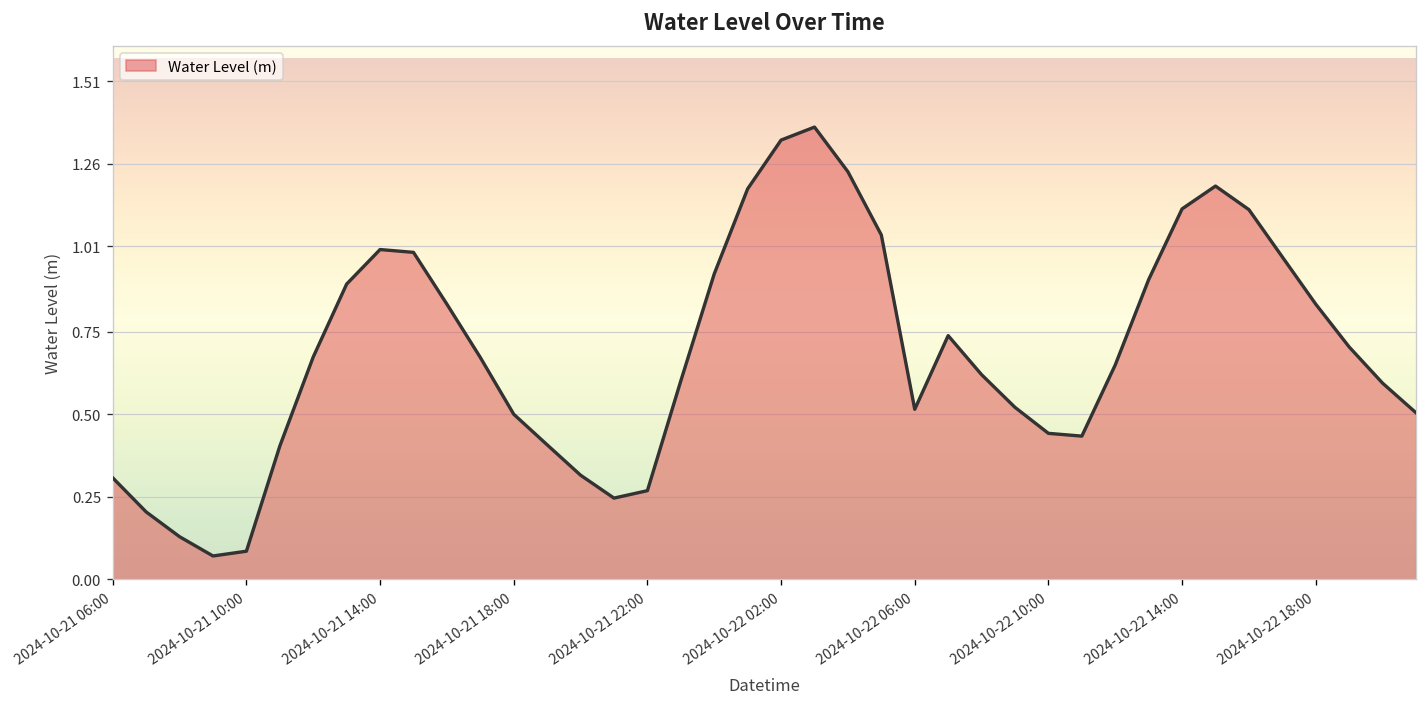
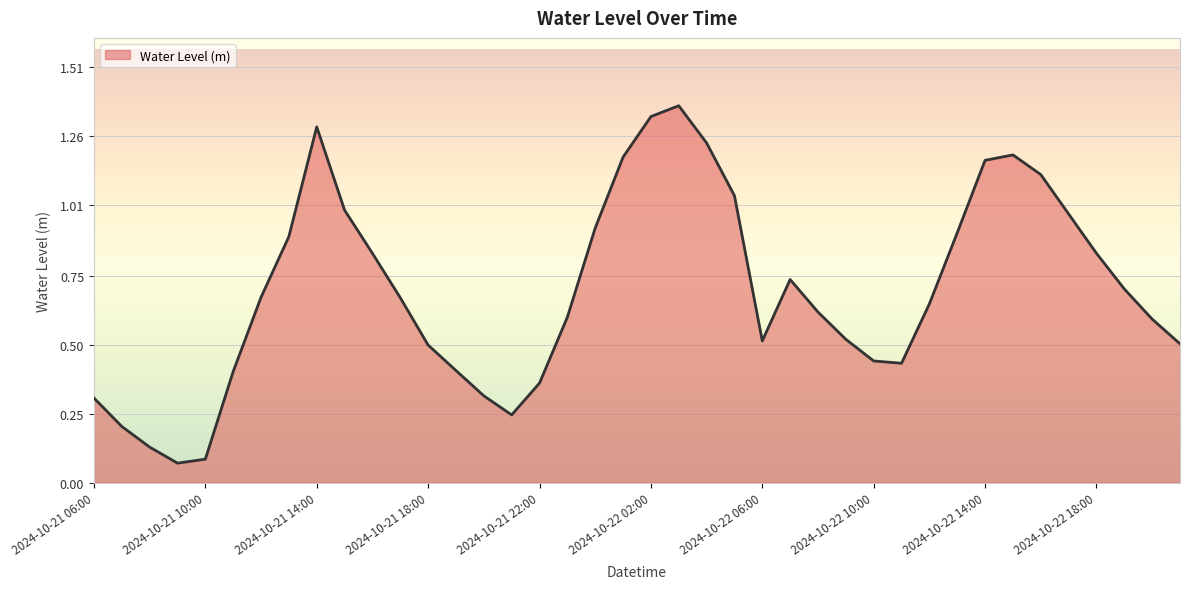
2024-10-21 14:00: 1.00 -> 1.29
2024-10-21 22:00: 0.27 -> 0.36
2024-10-22 14:00: 1.12 -> 1.17
